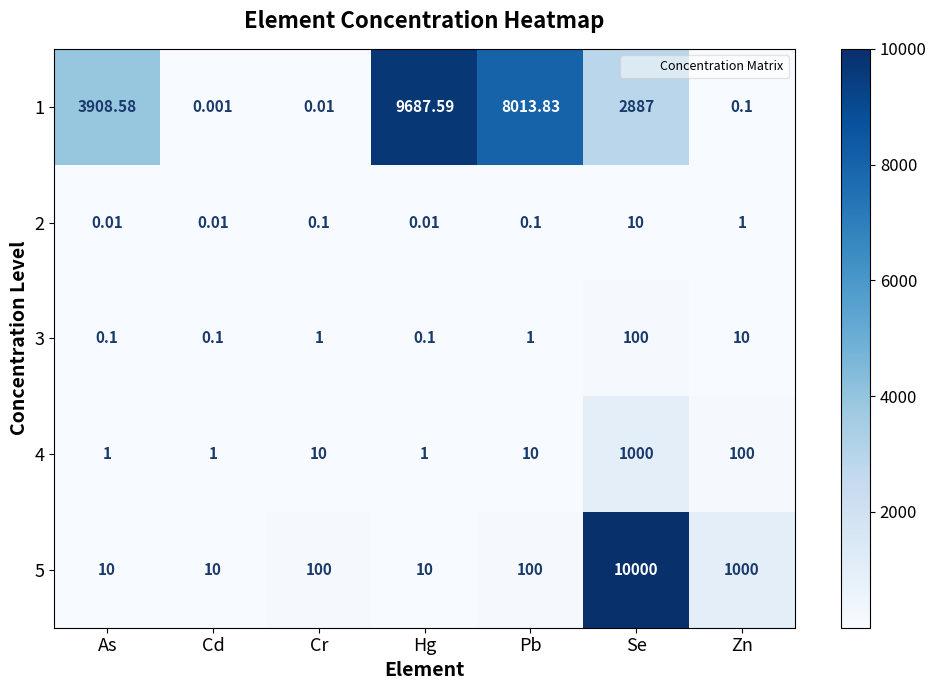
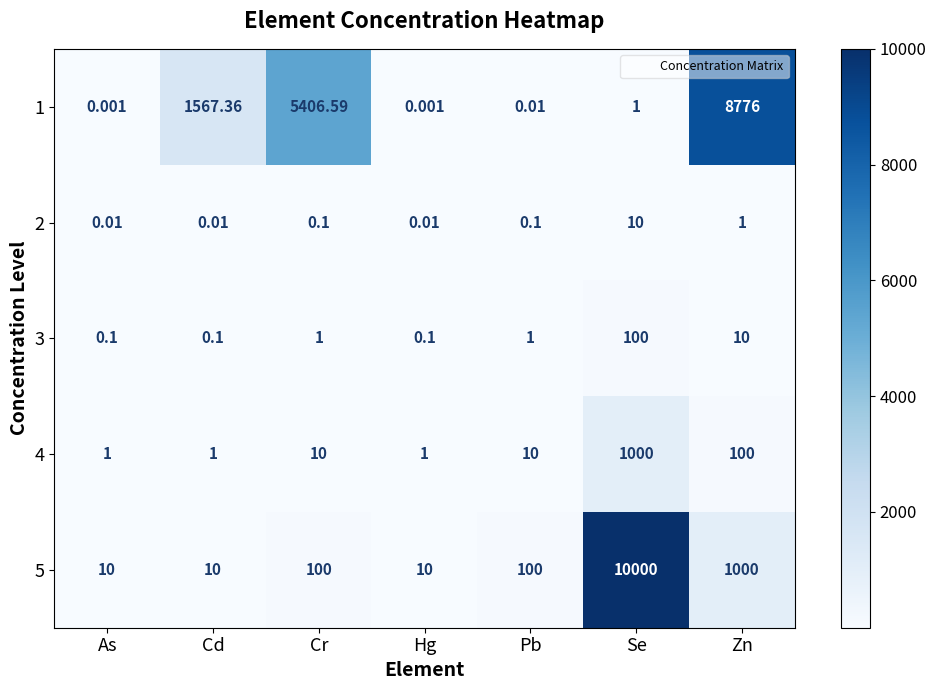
1, As: 3908.58 -> 0.001
1, Cd: 0.001 -> 1567.36
1, Cr: 0.01 -> 5406.59
1, Hg: 9687.59 -> 0.001
1, Pb: 8013.83 -> 0.01
1, Se: 2887 -> 1
1, Zn: 0.1 -> 8776
